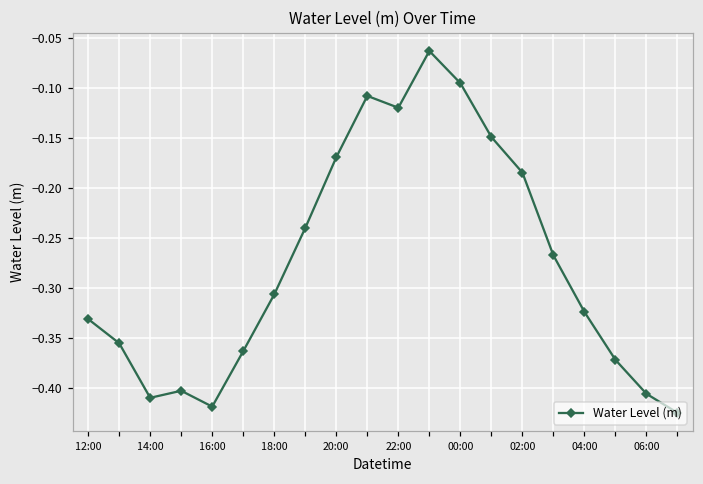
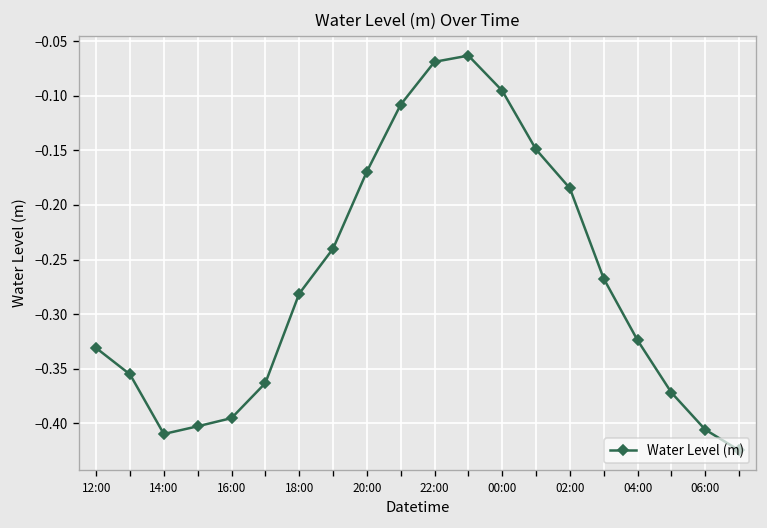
16:00: -0.42 -> -0.40
18:00: -0.31 -> -0.28
22:00: -0.12 -> -0.07
